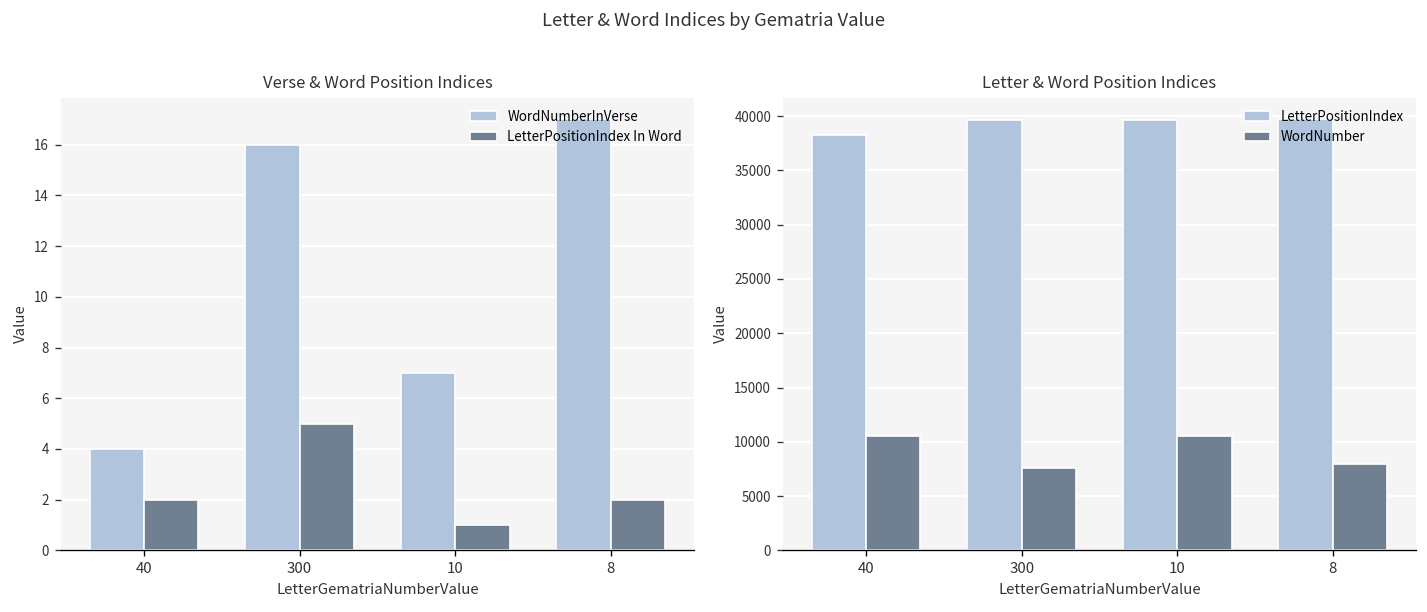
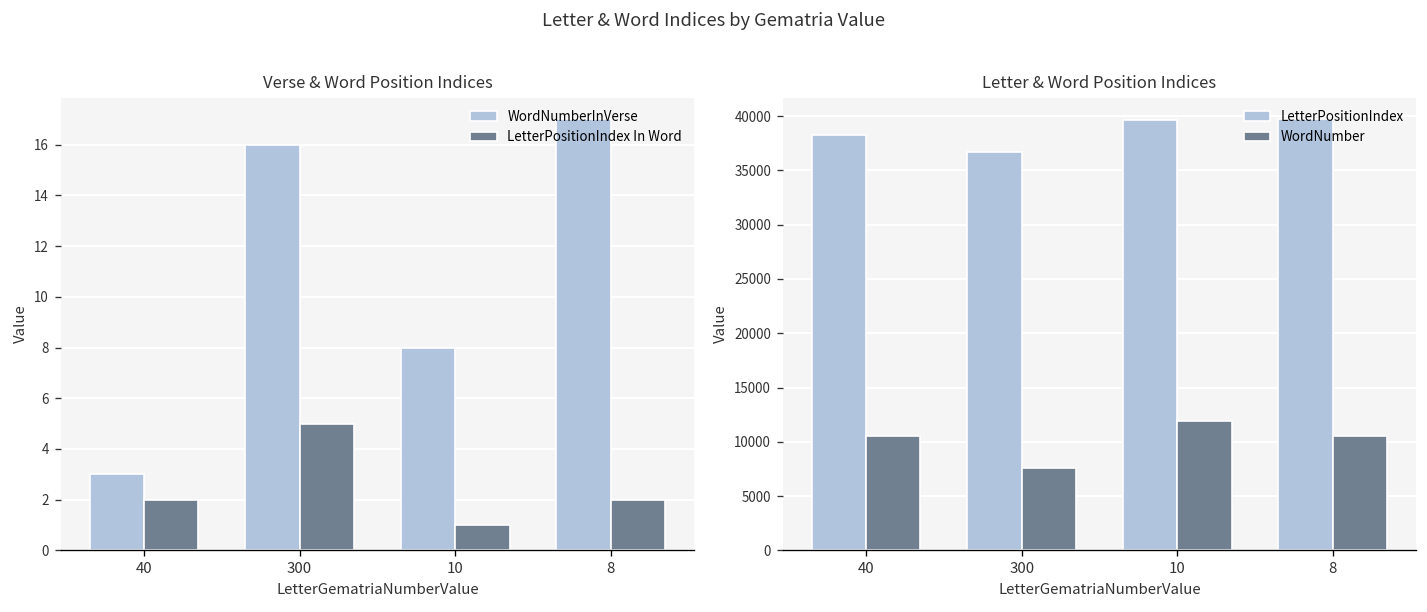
Verse & Word Position Indices, WordNumberInVerse, 40: 4 -> 3
Verse & Word Position Indices, WordNumberInVerse, 10: 7 -> 8
Letter & Word Position Indices, LetterPositionIndex, 300: 40000 -> 37000
Letter & Word Position Indices, WordNumber, 10: 11000 -> 12000
Letter & Word Position Indices, WordNumber, 8: 8000 -> 11000
